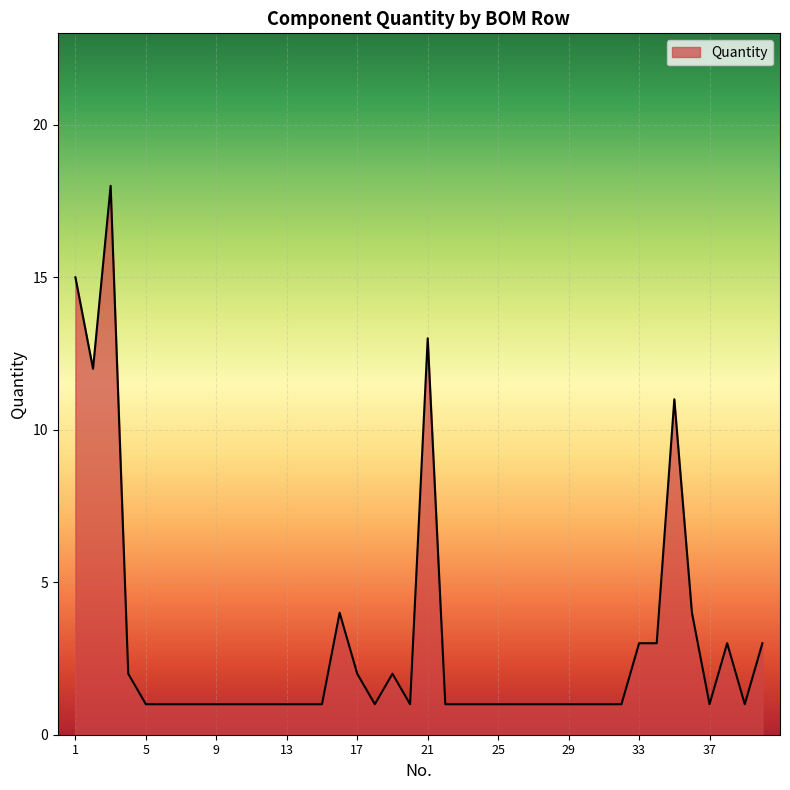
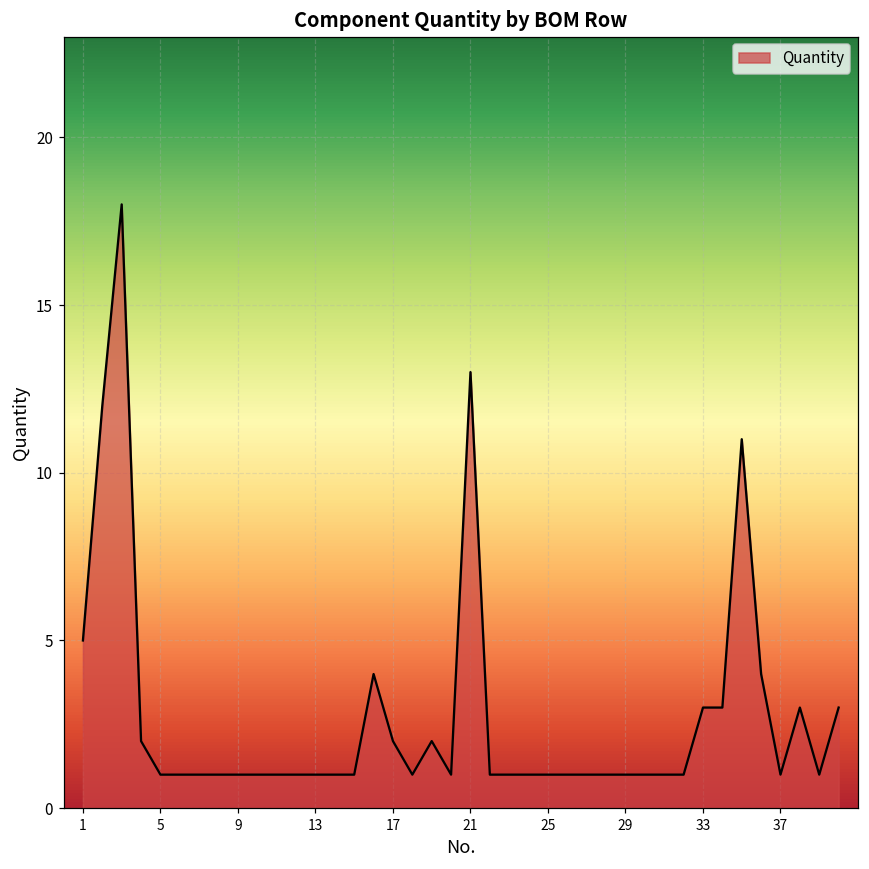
1: 15 -> 5
